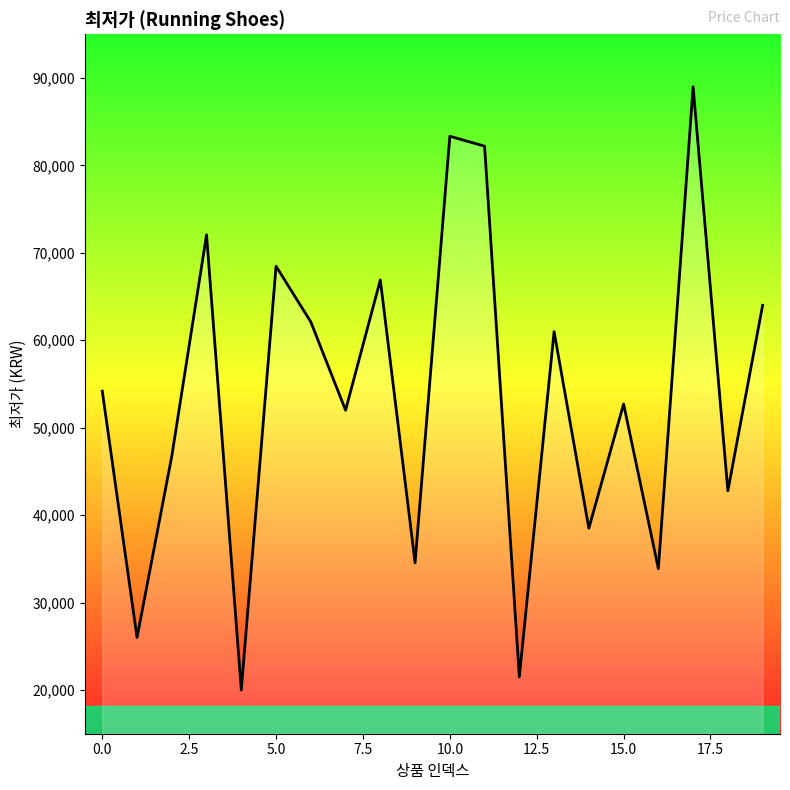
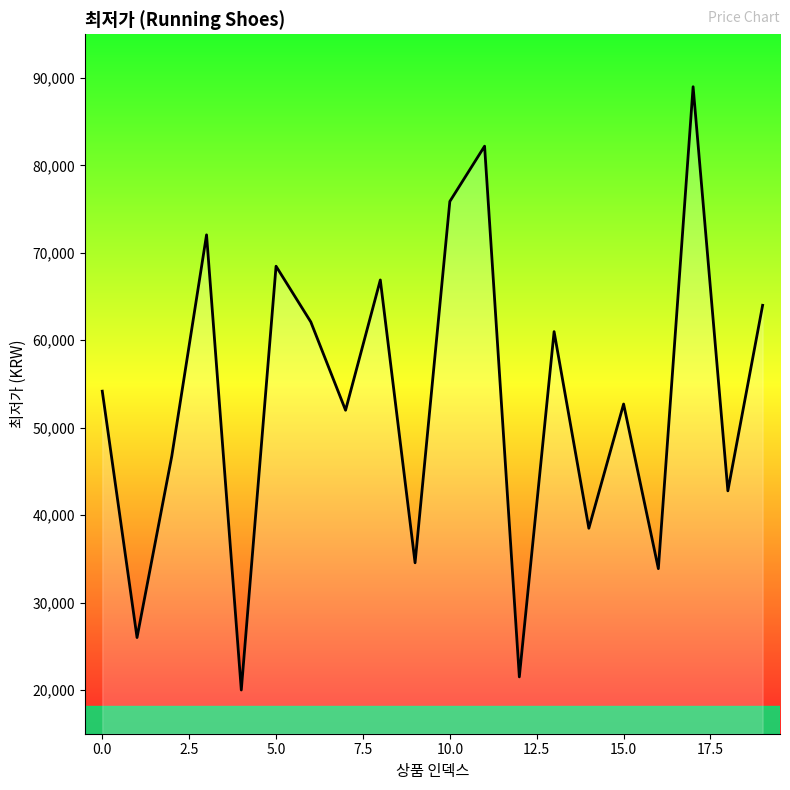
10.0: 83,000 -> 76,000
